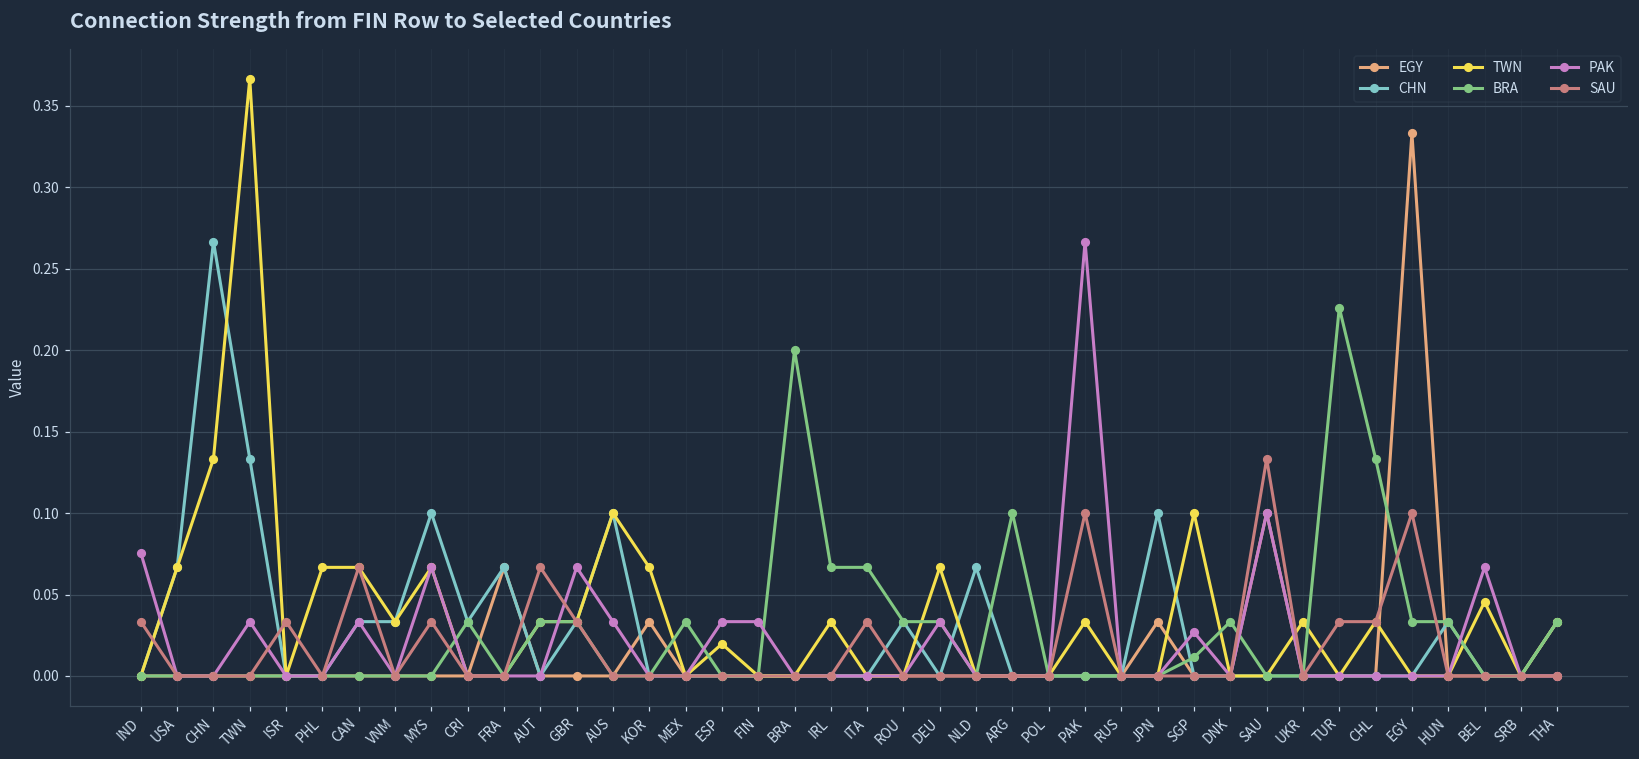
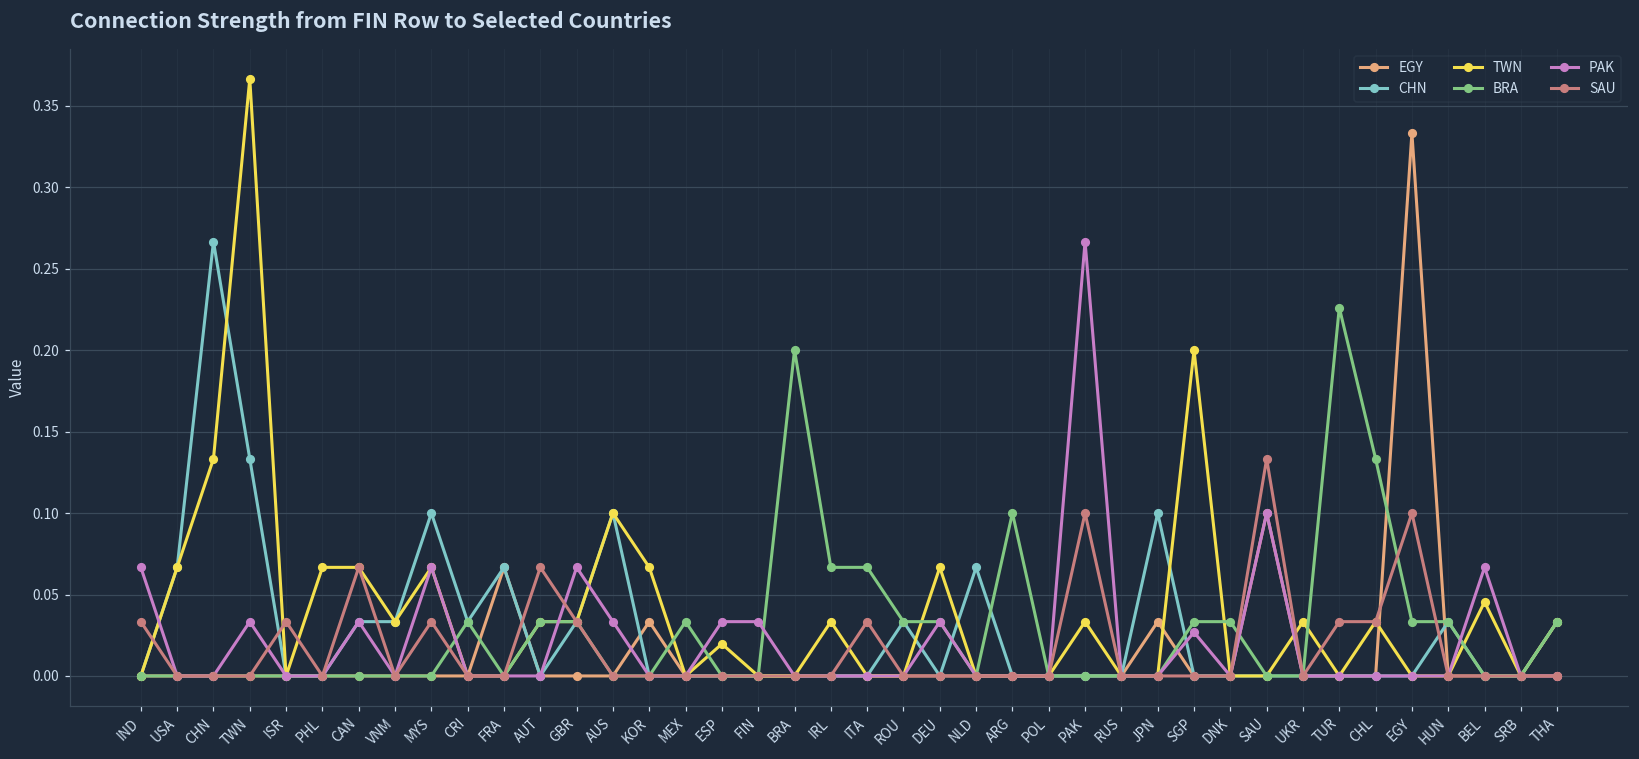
PAK, IND: 0.075 -> 0.067
TWN, SGP: 0.1 -> 0.2
BRA, SGP: 0.011 -> 0.033
